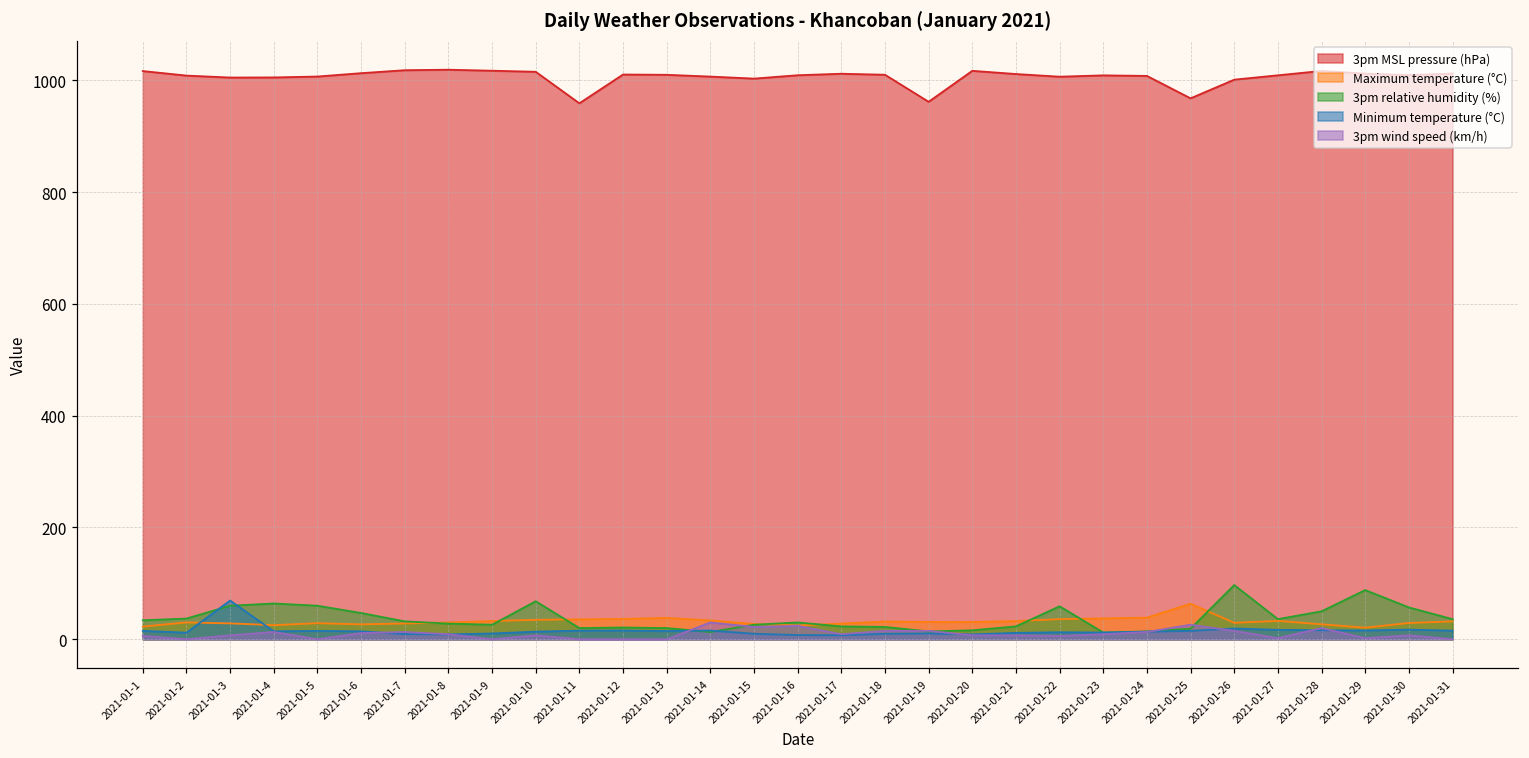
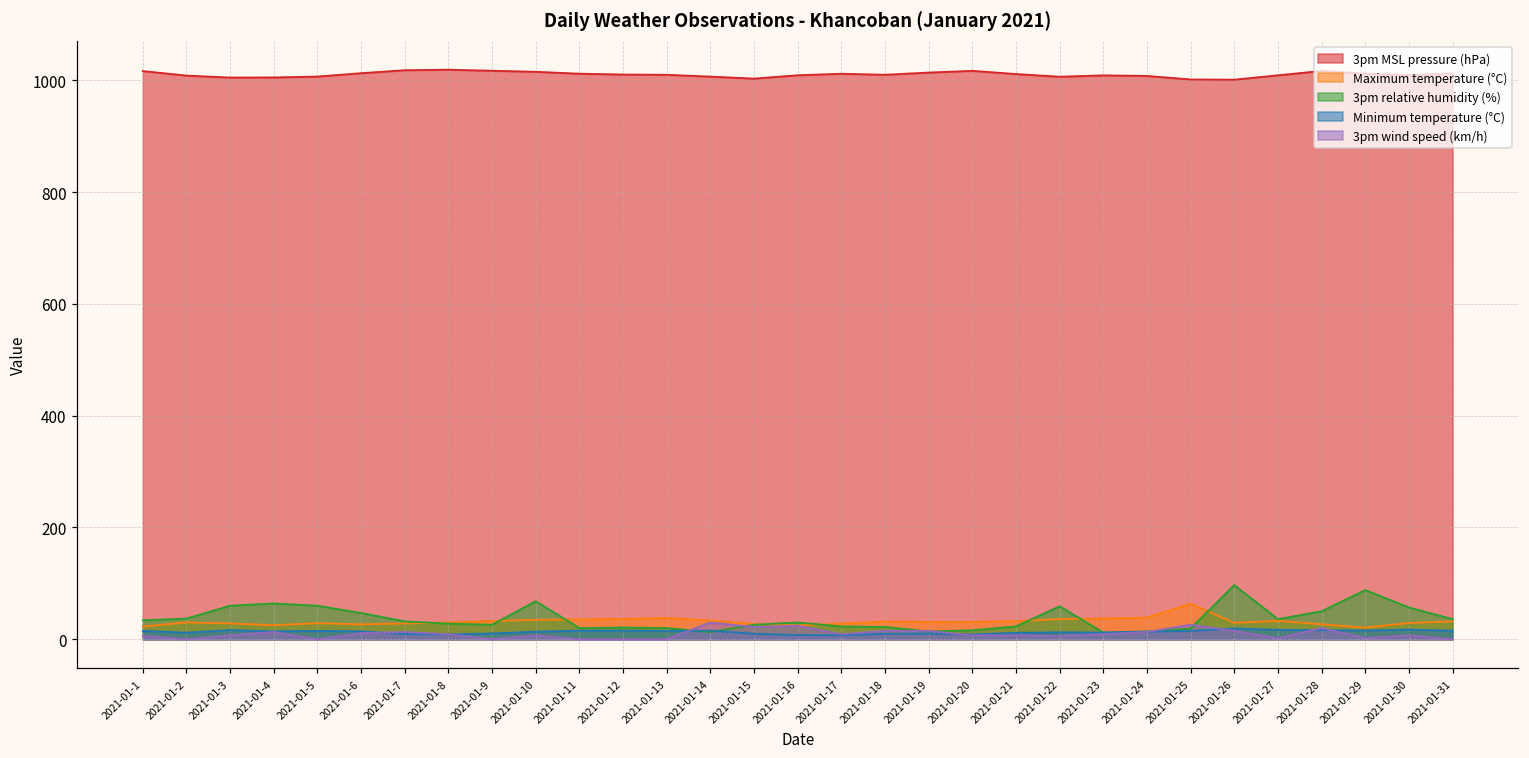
Minimum temperature (°C), 2021-01-3: 70 -> 20
3pm MSL pressure (hPa), 2021-01-11: 960 -> 1010
3pm MSL pressure (hPa), 2021-01-19: 960 -> 1010
3pm MSL pressure (hPa), 2021-01-25: 970 -> 1000
